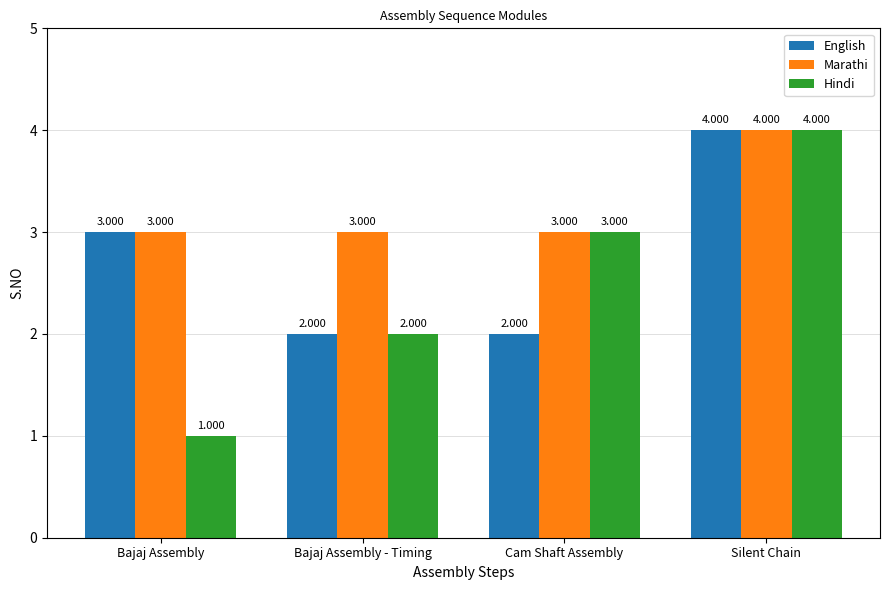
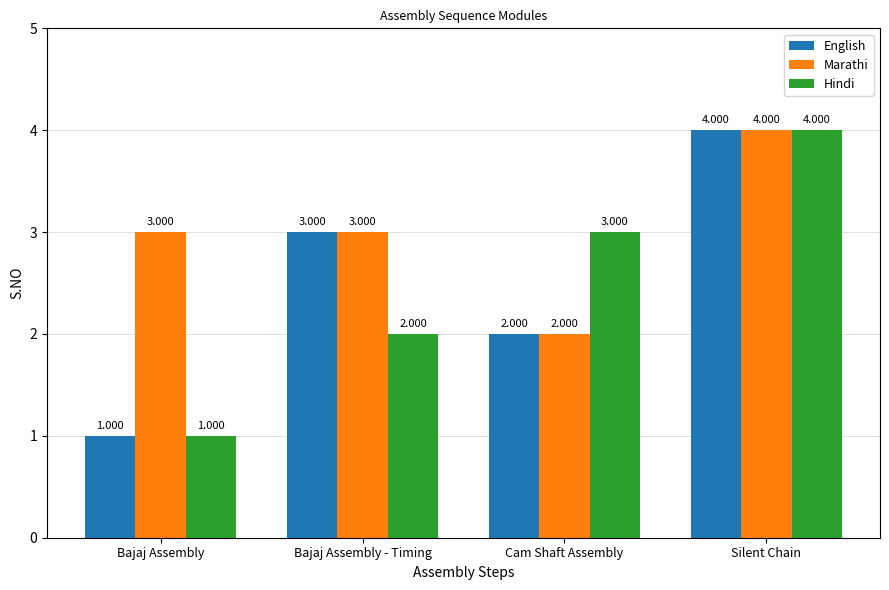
English, Bajaj Assembly: 3.000 -> 1.000
English, Bajaj Assembly - Timing: 2.000 -> 3.000
Marathi, Cam Shaft Assembly: 3.000 -> 2.000
